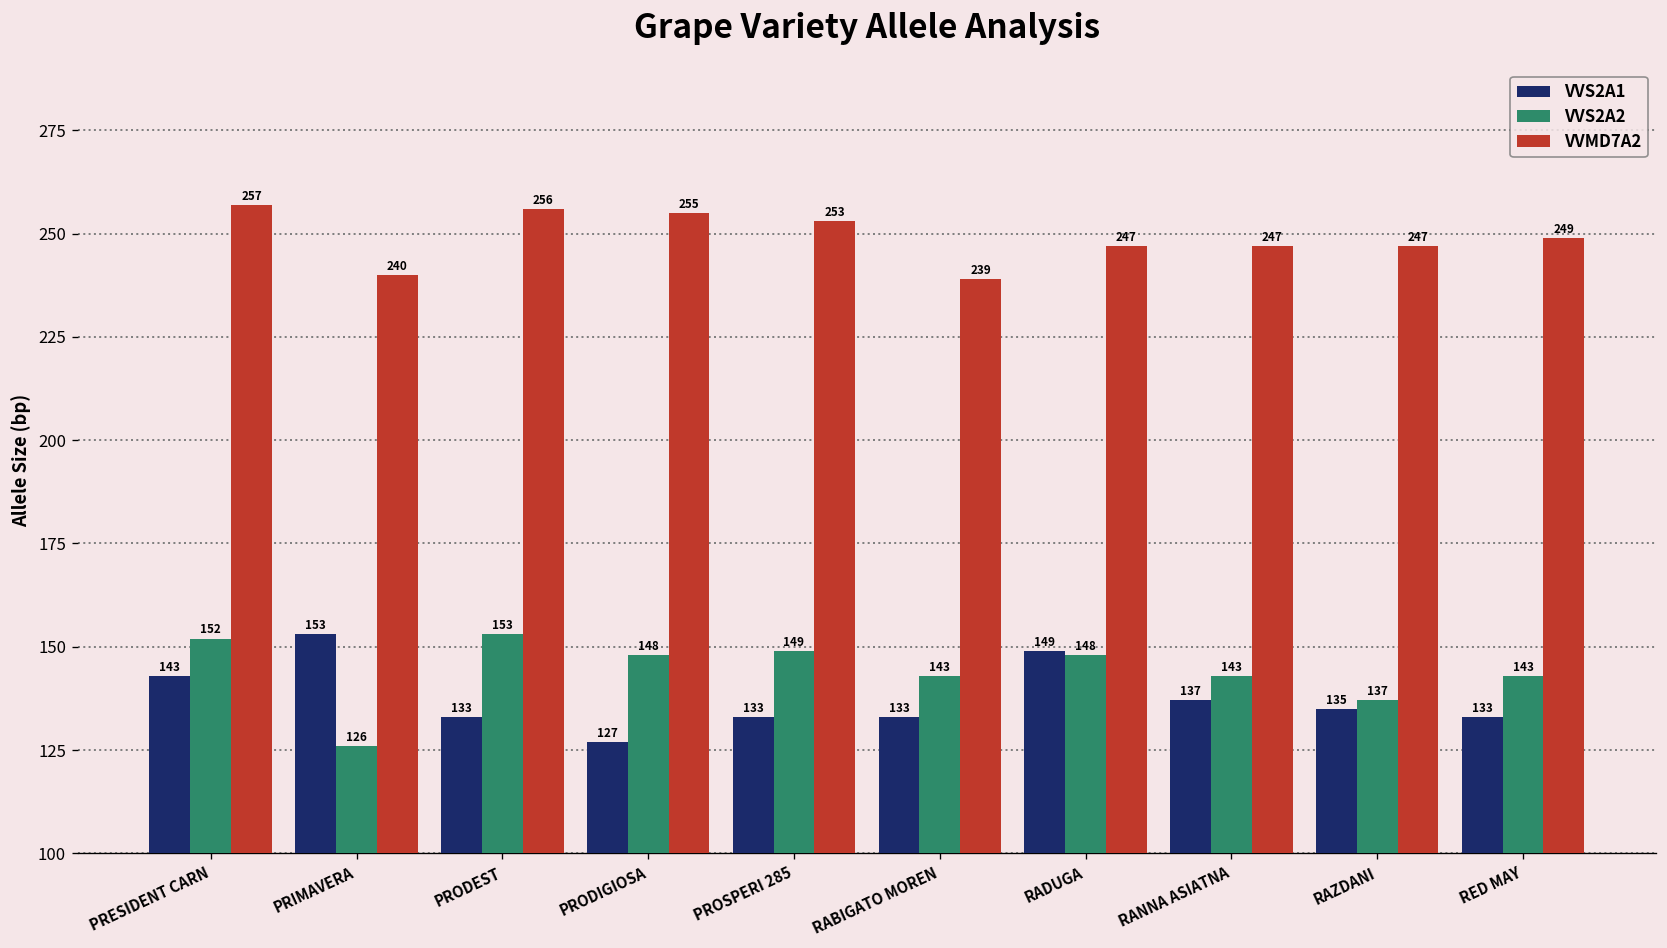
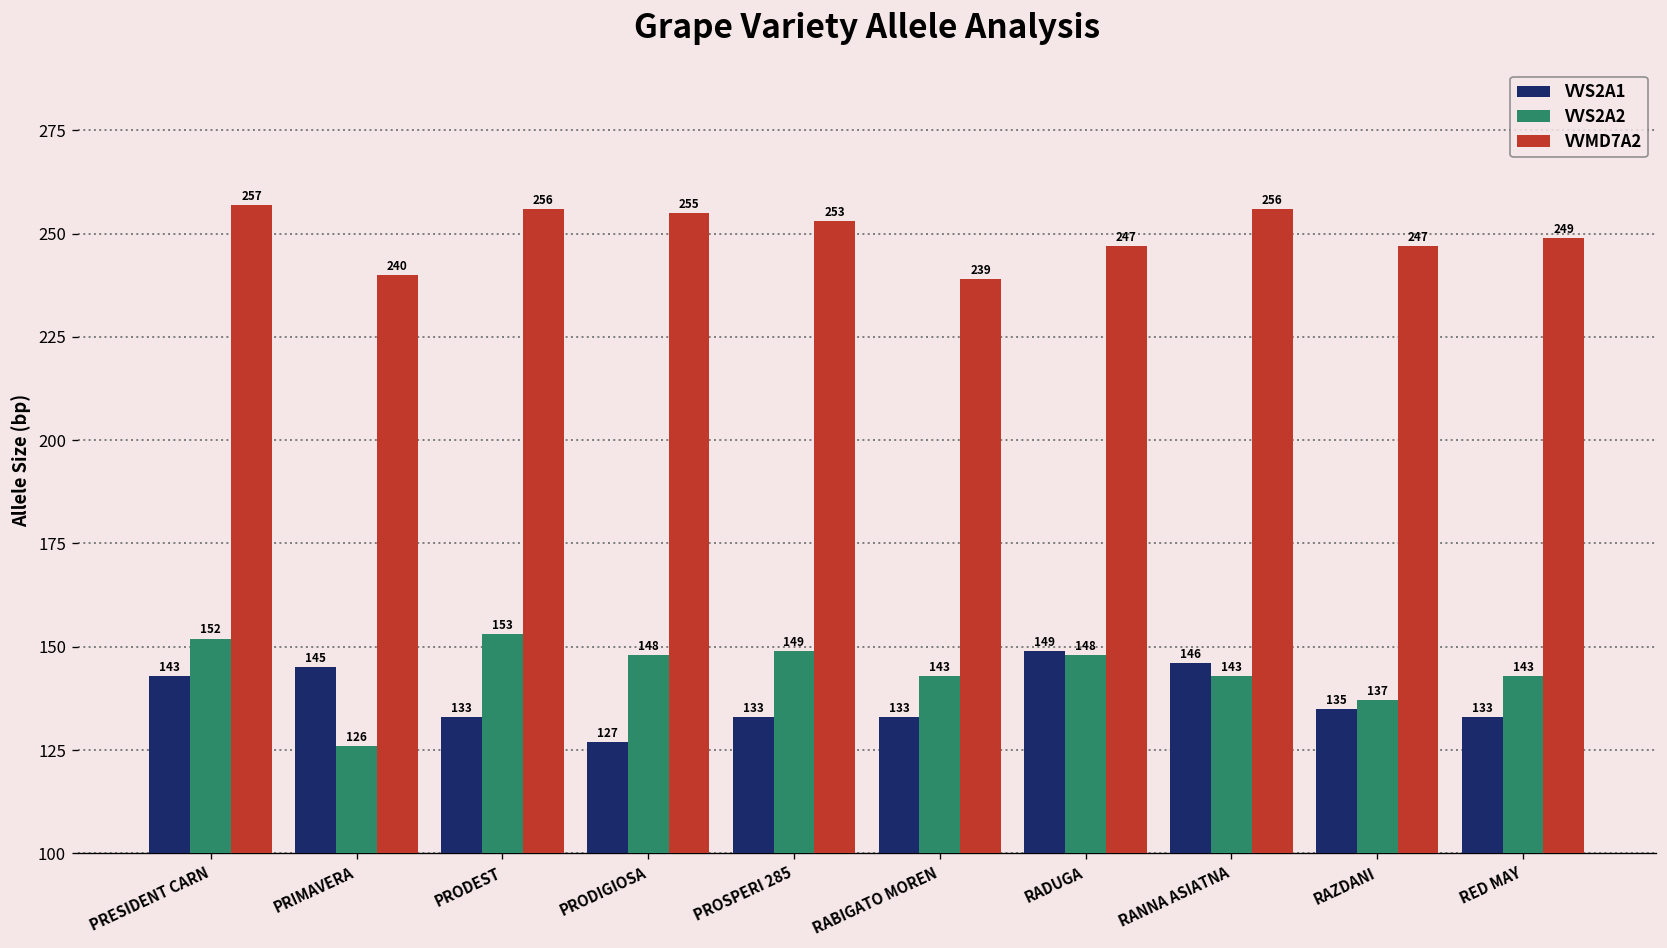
VVS2A1, PRIMAVERA: 153 -> 145
VVS2A1, RANNA ASIATNA: 137 -> 146
VVMD7A2, RANNA ASIATNA: 247 -> 256
